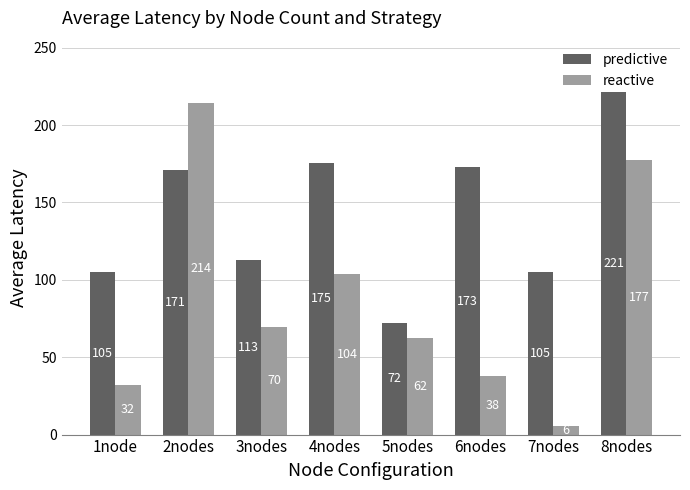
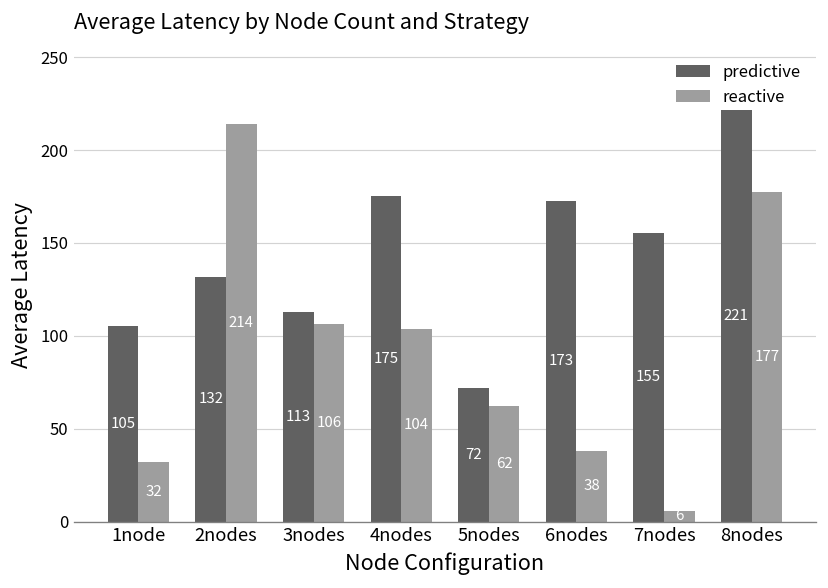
predictive, 2nodes: 171 -> 132
reactive, 3nodes: 70 -> 106
predictive, 7nodes: 105 -> 155
